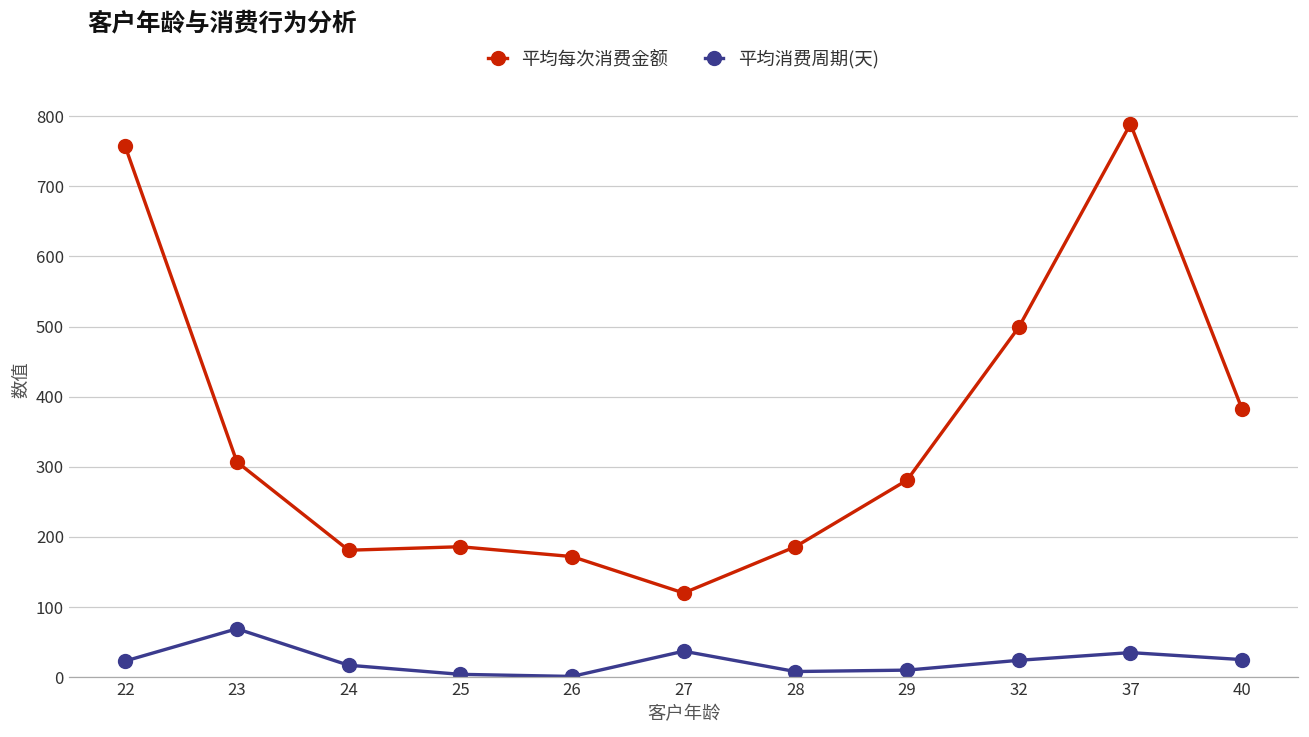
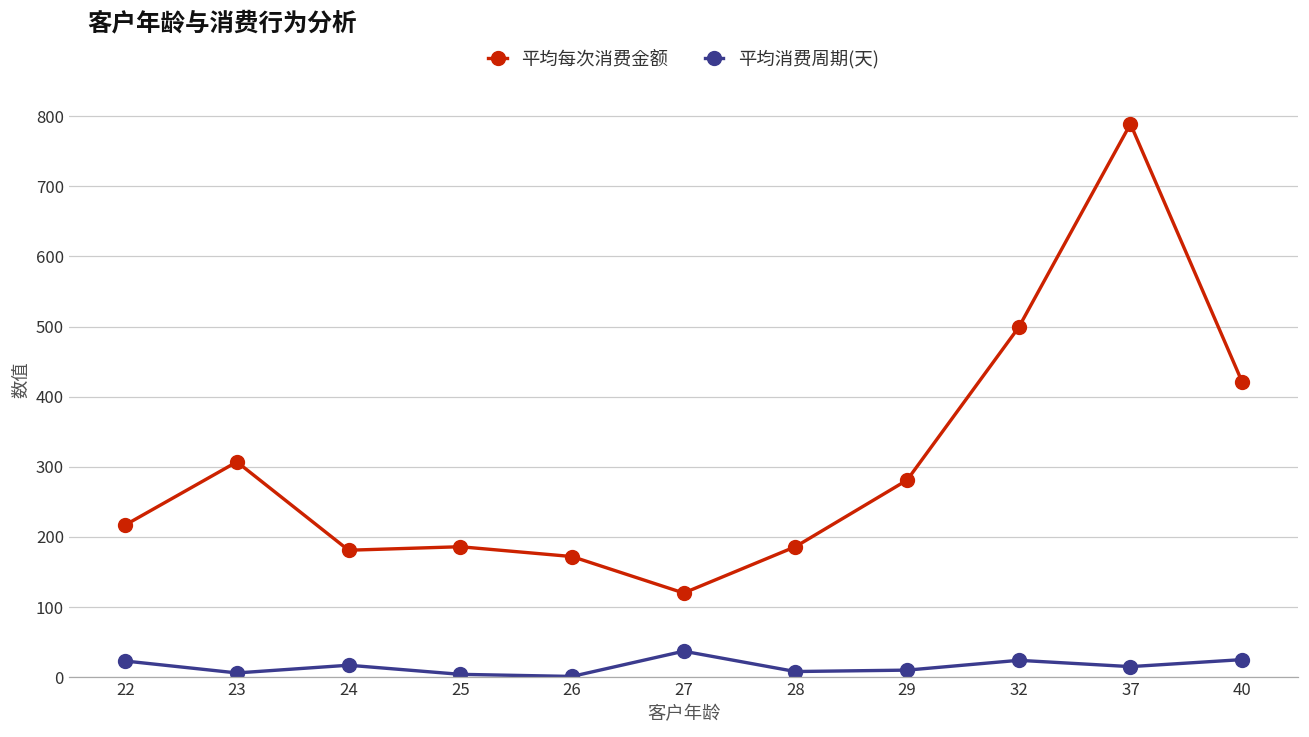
平均每次消费金额, 22: 760 -> 220
平均消费周期(天), 23: 70 -> 10
平均消费周期(天), 37: 40 -> 20
平均每次消费金额, 40: 380 -> 420
